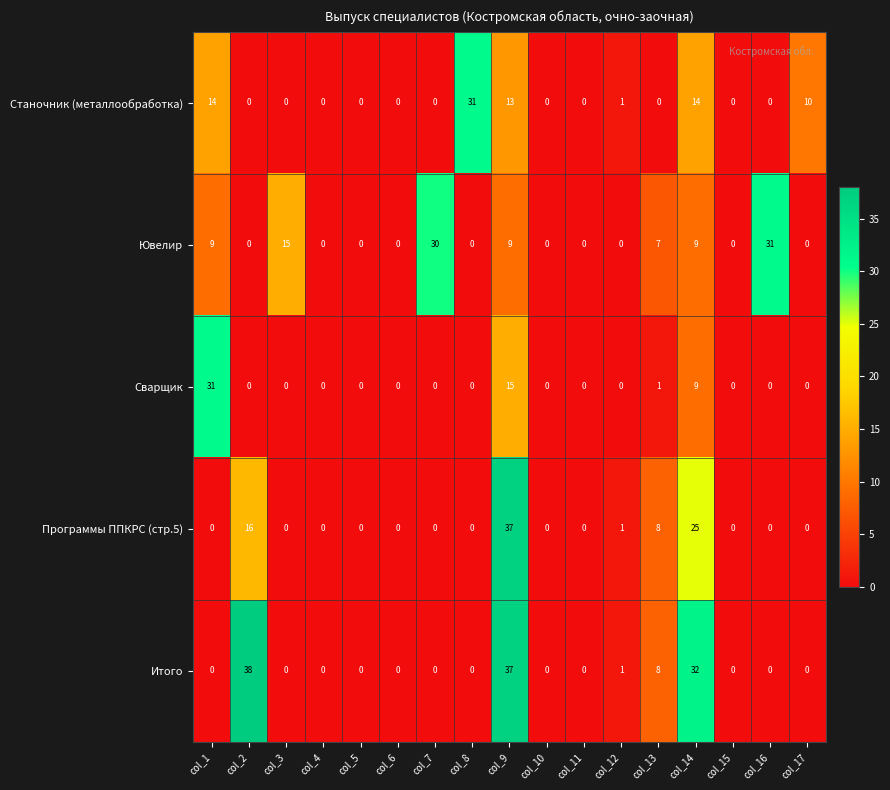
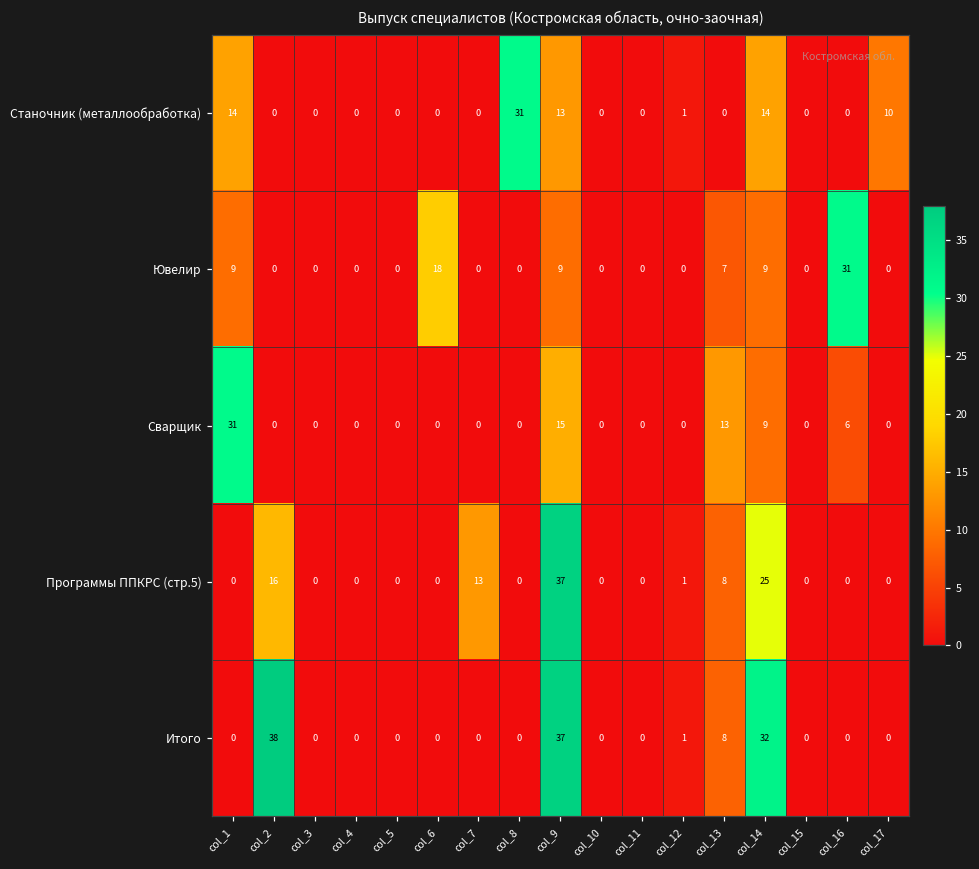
Ювелир, col_3: 15 -> 0
Ювелир, col_6: 0 -> 18
Ювелир, col_7: 30 -> 0
Сварщик, col_13: 1 -> 13
Сварщик, col_16: 0 -> 6
Программы ППКРС (стр.5), col_7: 0 -> 13
